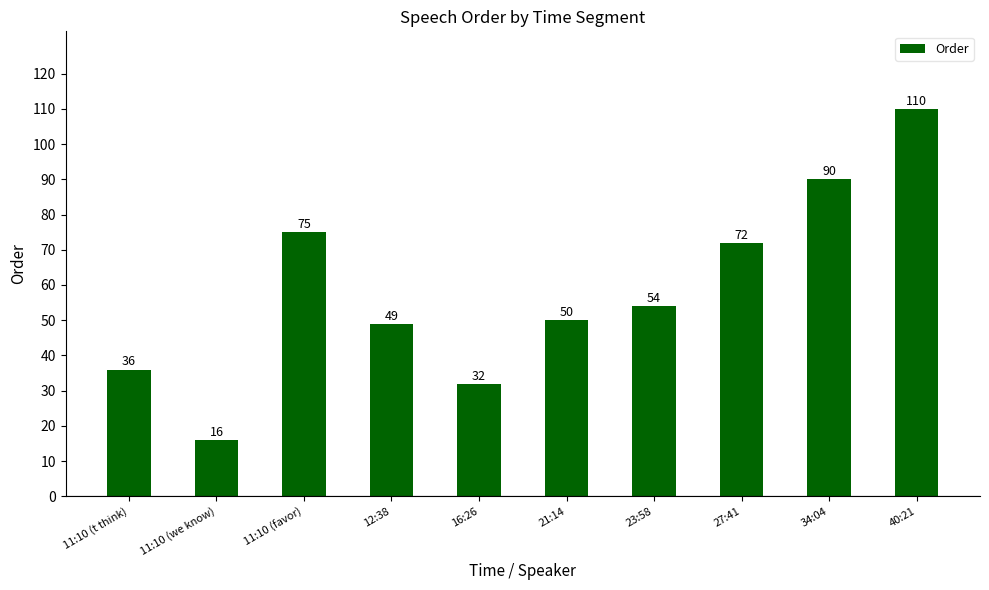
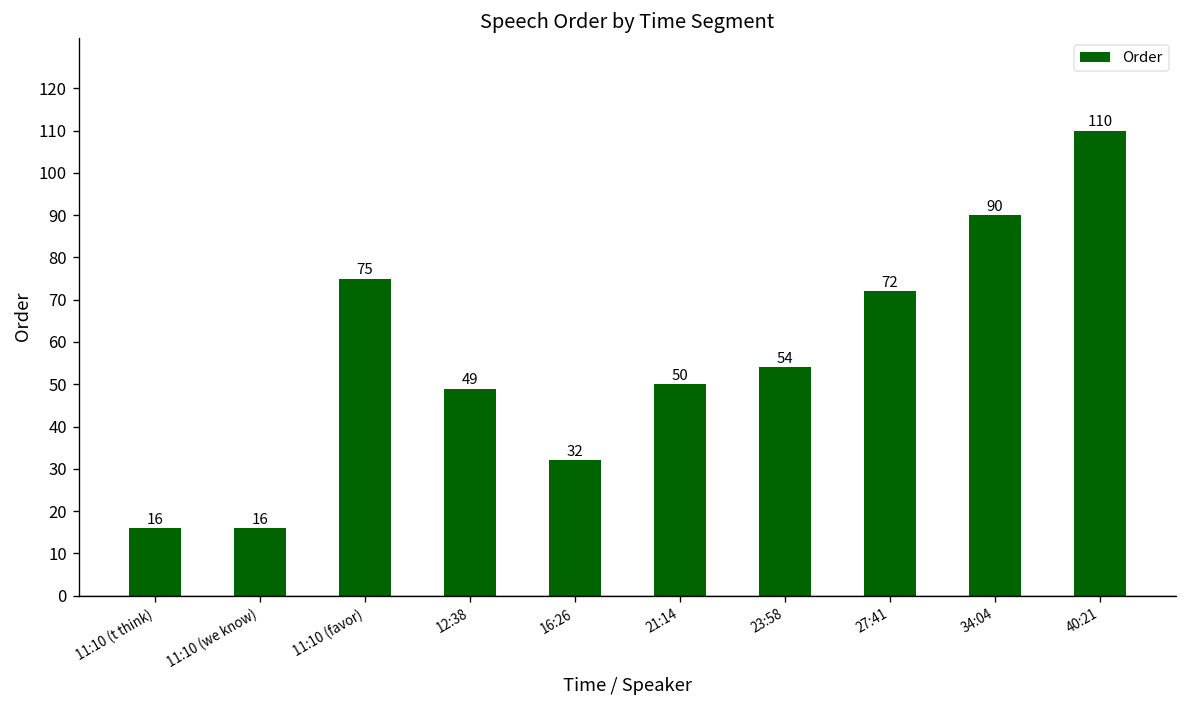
11:10 (t think): 36 -> 16
